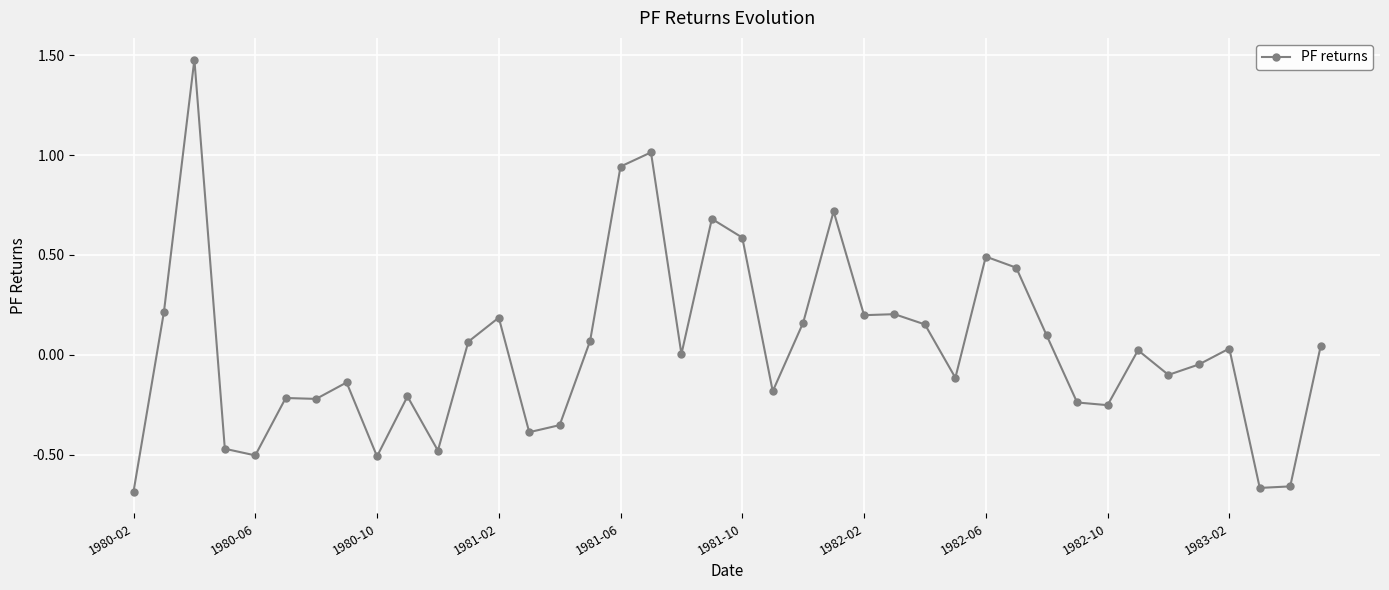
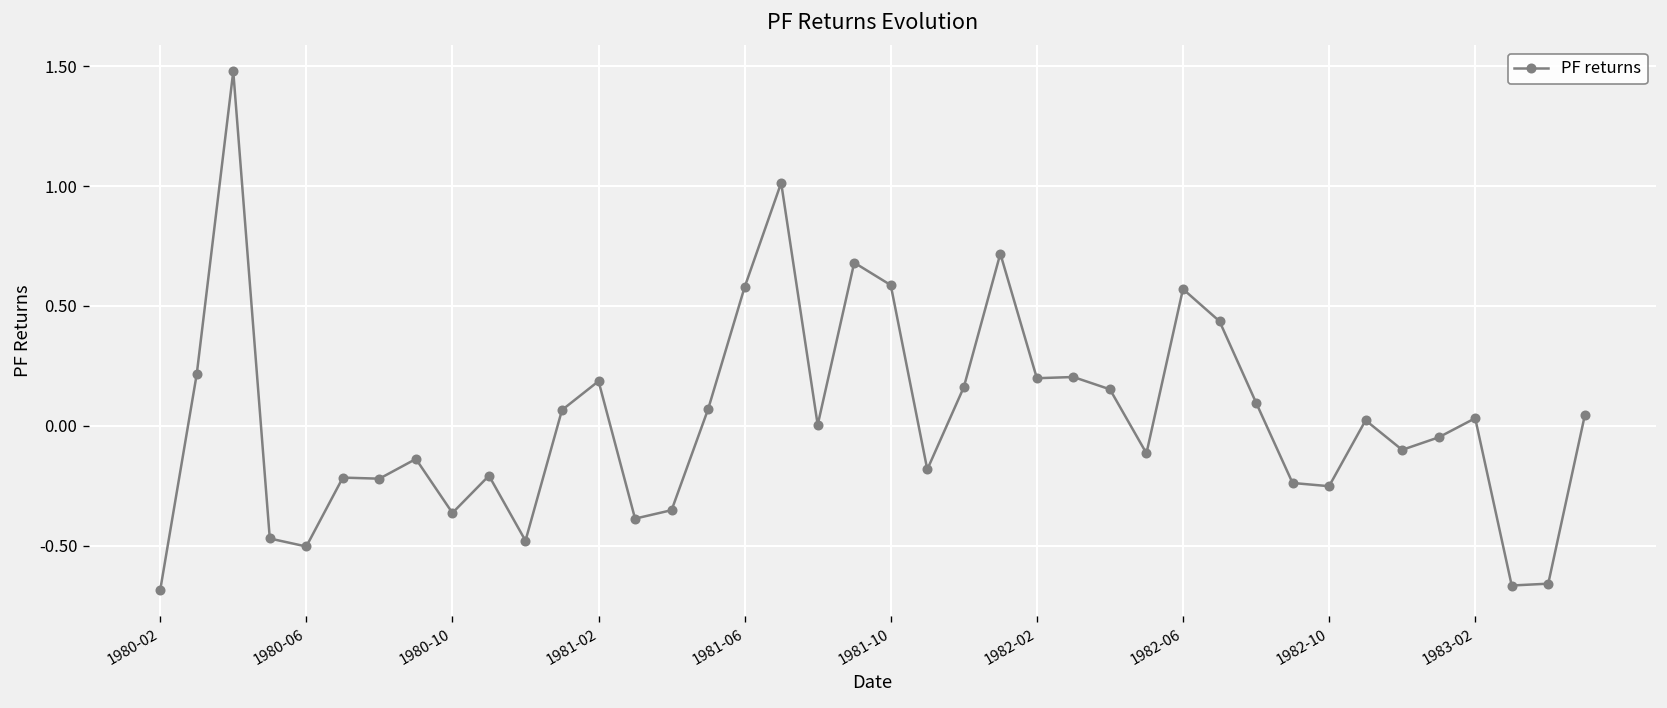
1980-10: -0.51 -> -0.36
1981-06: 0.94 -> 0.58
1982-06: 0.49 -> 0.57
